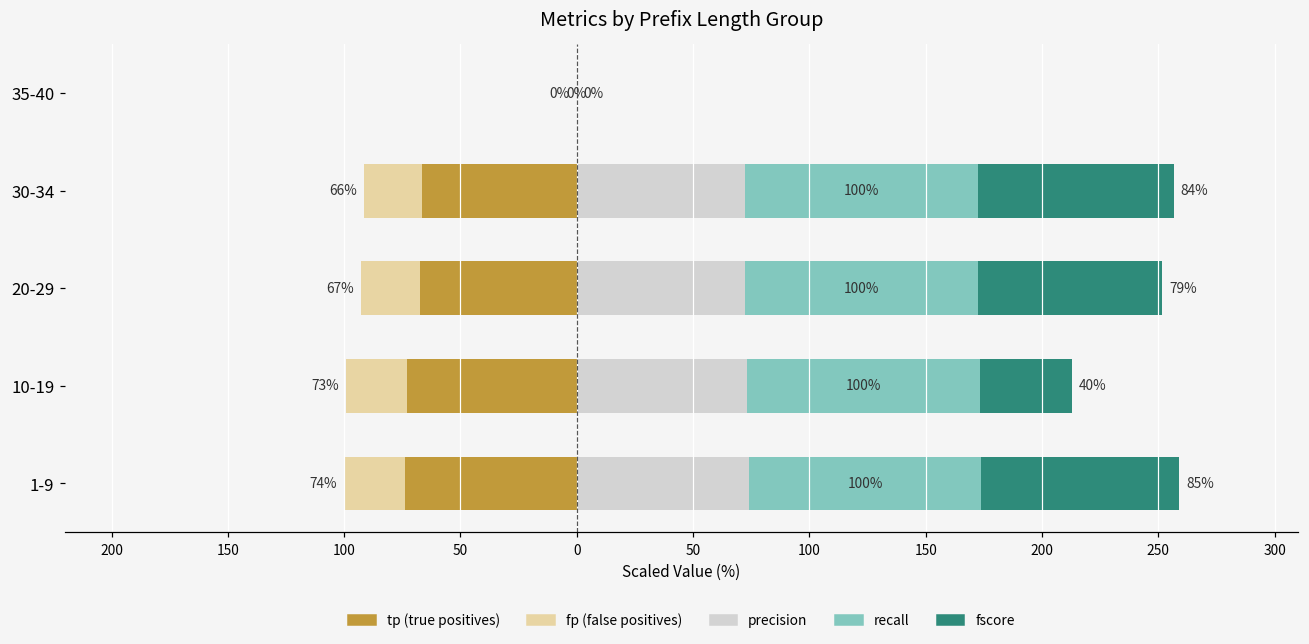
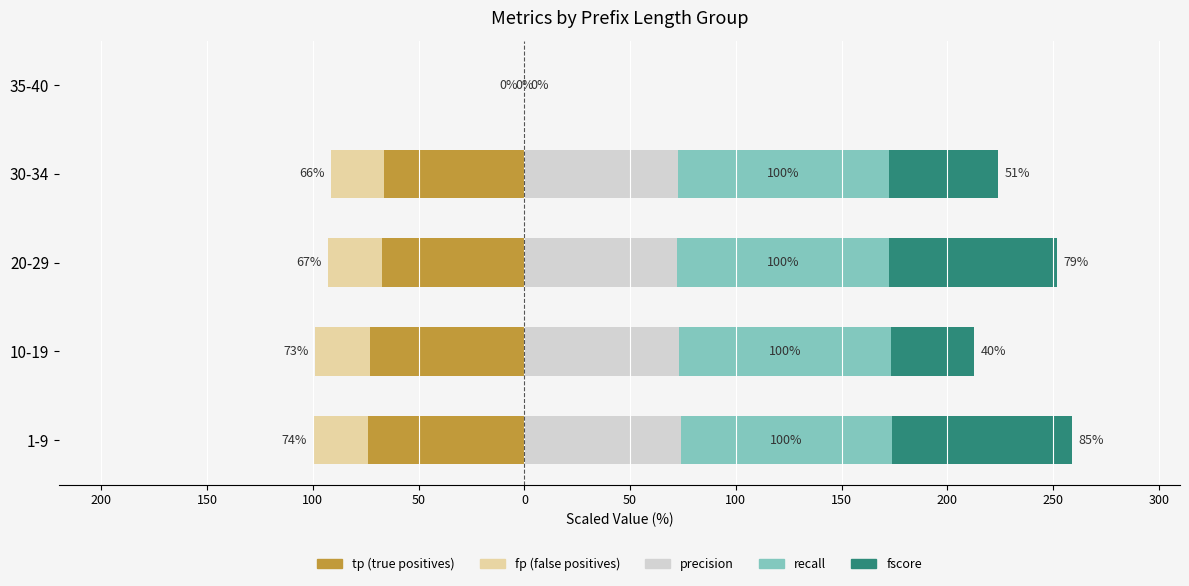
fscore, 30-34: 84% -> 51%
